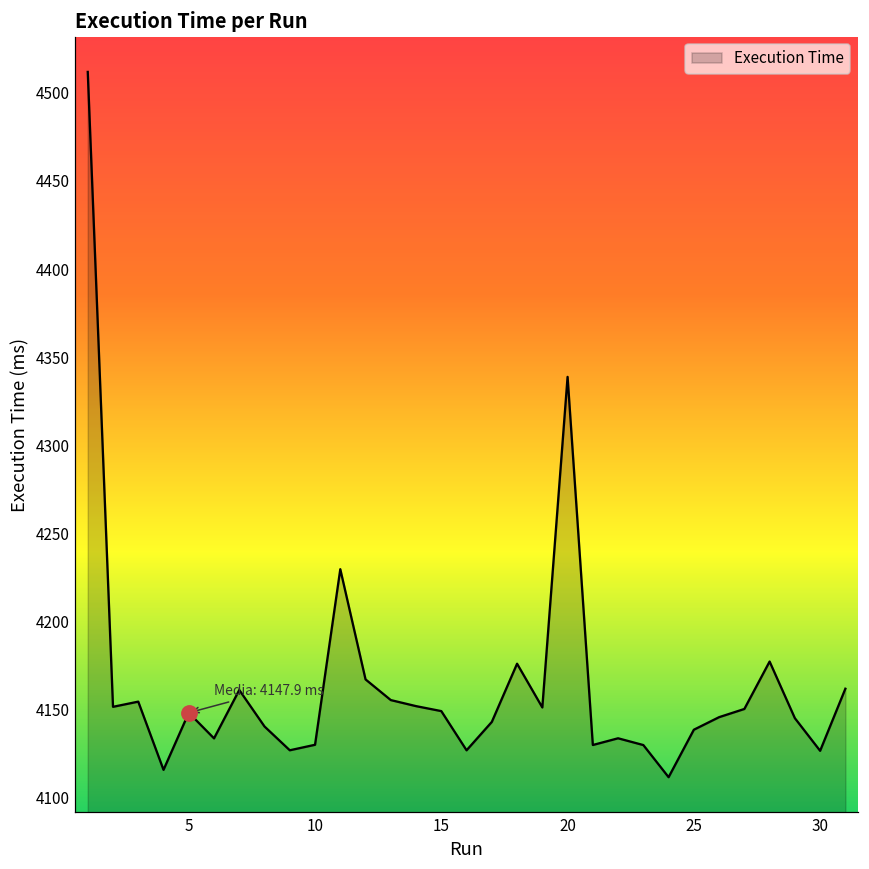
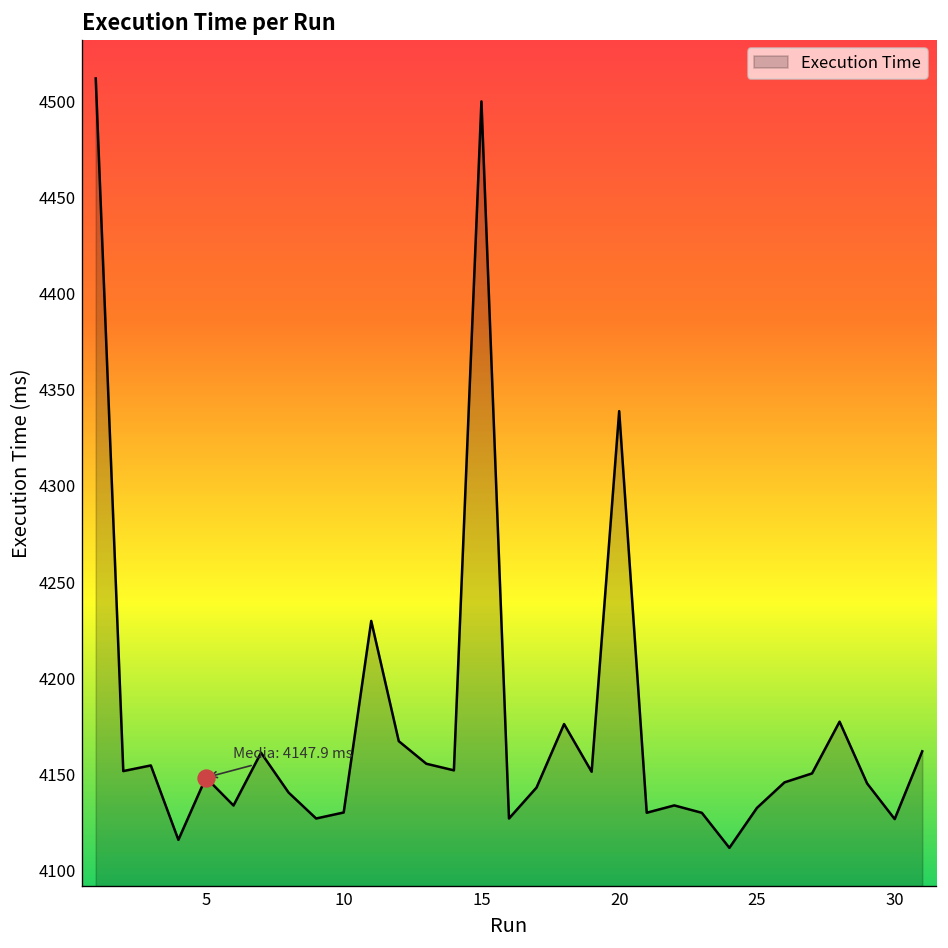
Execution Time, 15: 4149 -> 4500
Execution Time, 25: 4139 -> 4133
